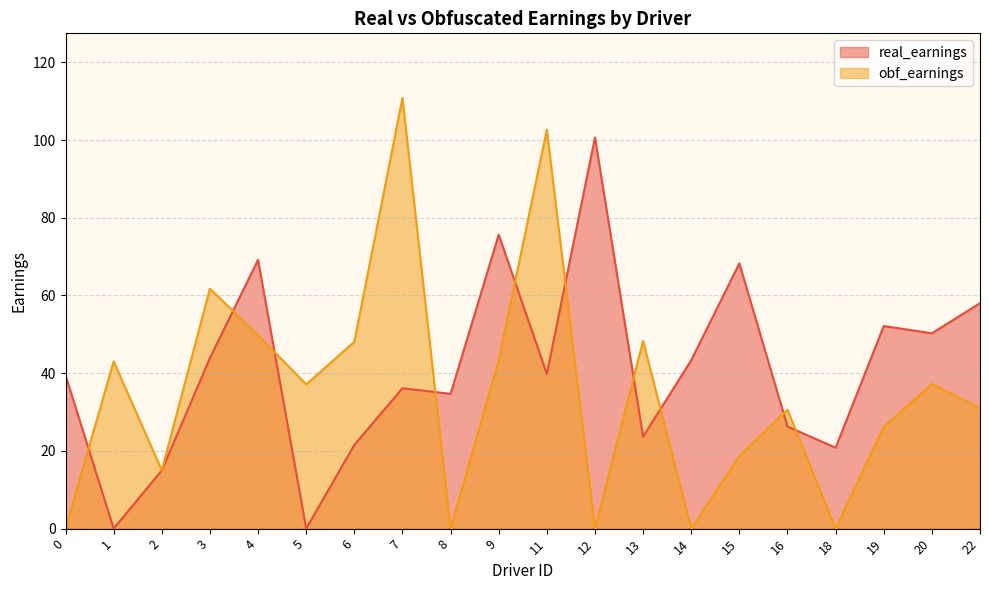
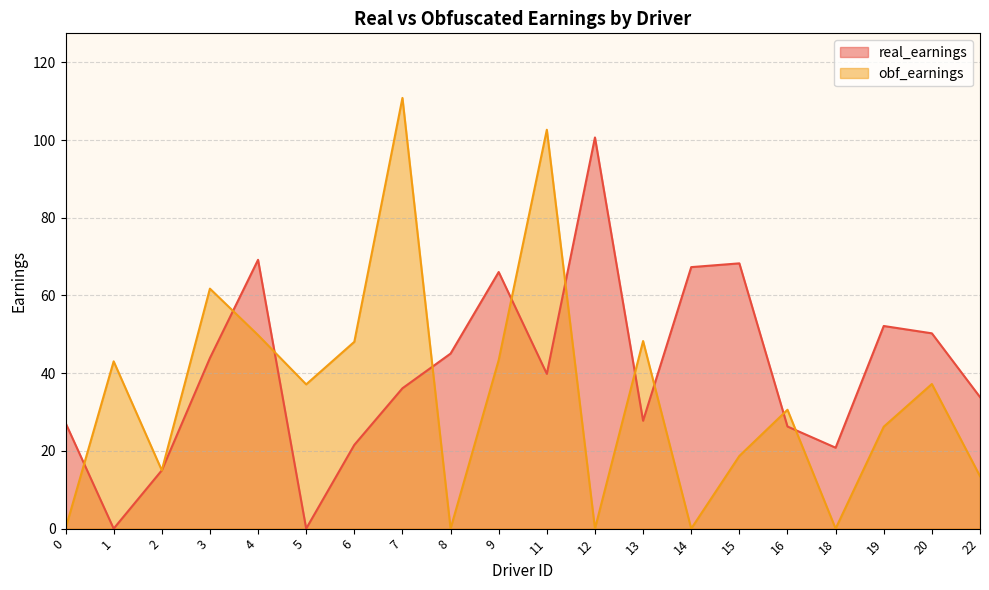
real_earnings, 0: 39 -> 27
real_earnings, 8: 35 -> 45
real_earnings, 9: 76 -> 66
real_earnings, 13: 24 -> 28
real_earnings, 14: 43 -> 67
real_earnings, 22: 58 -> 34
obf_earnings, 22: 31 -> 14
